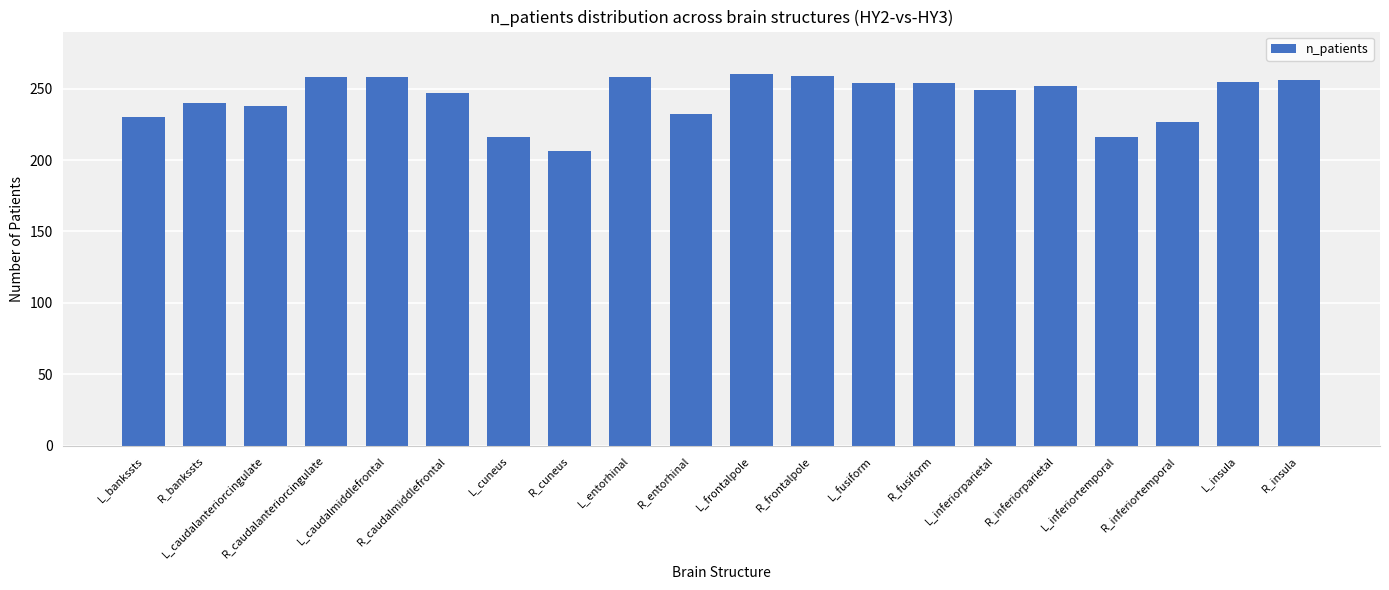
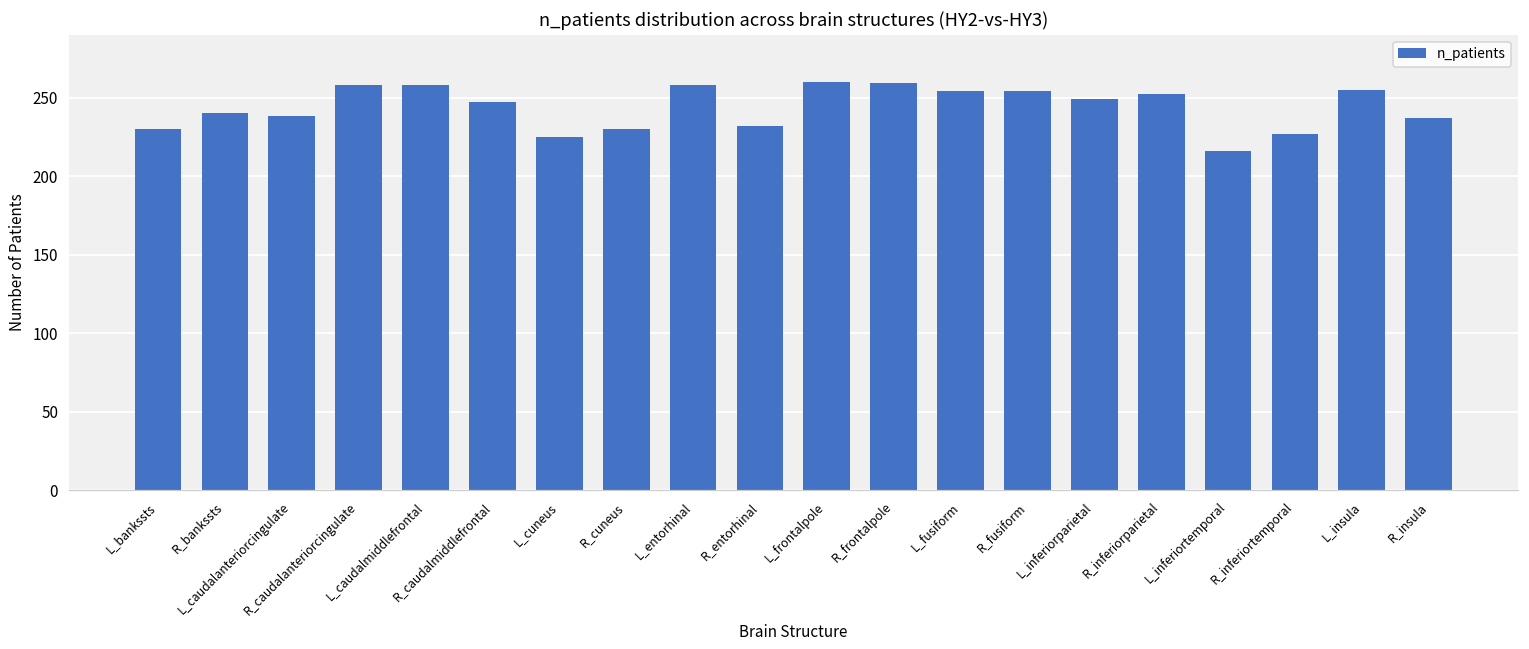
L_cuneus: 216 -> 225
R_cuneus: 206 -> 230
R_insula: 256 -> 237
